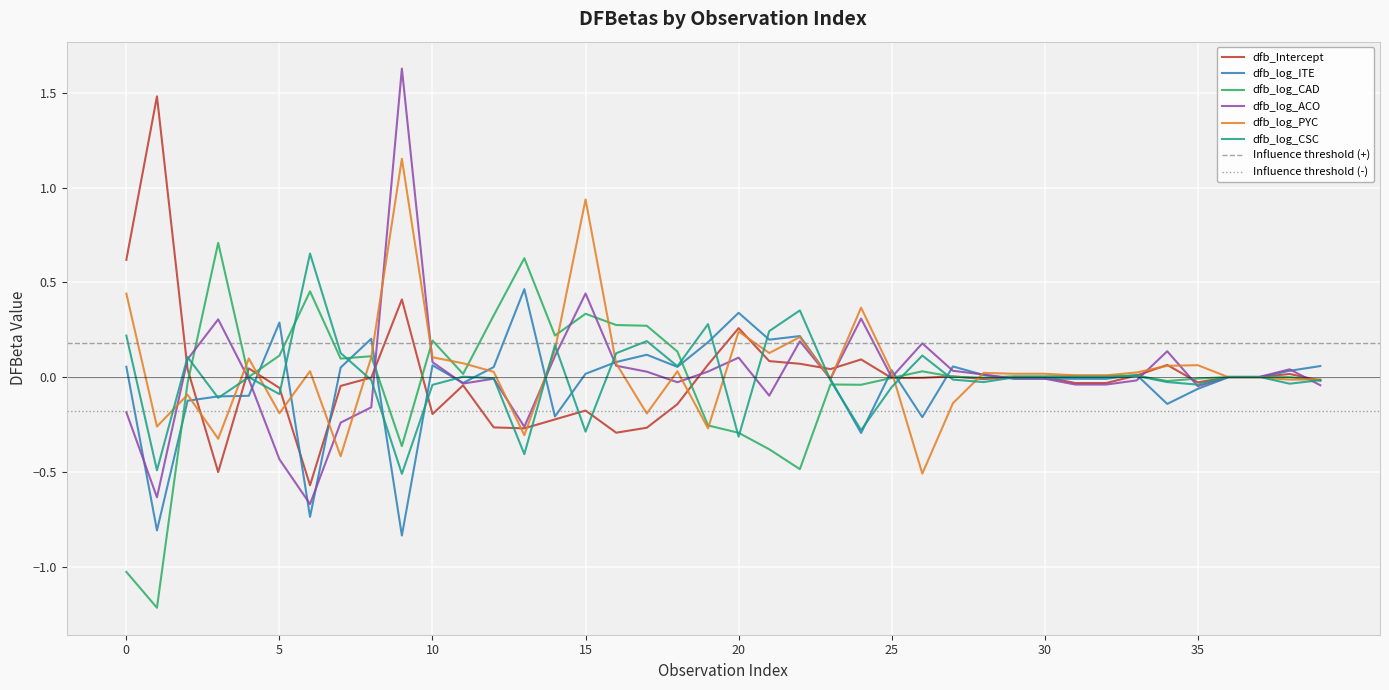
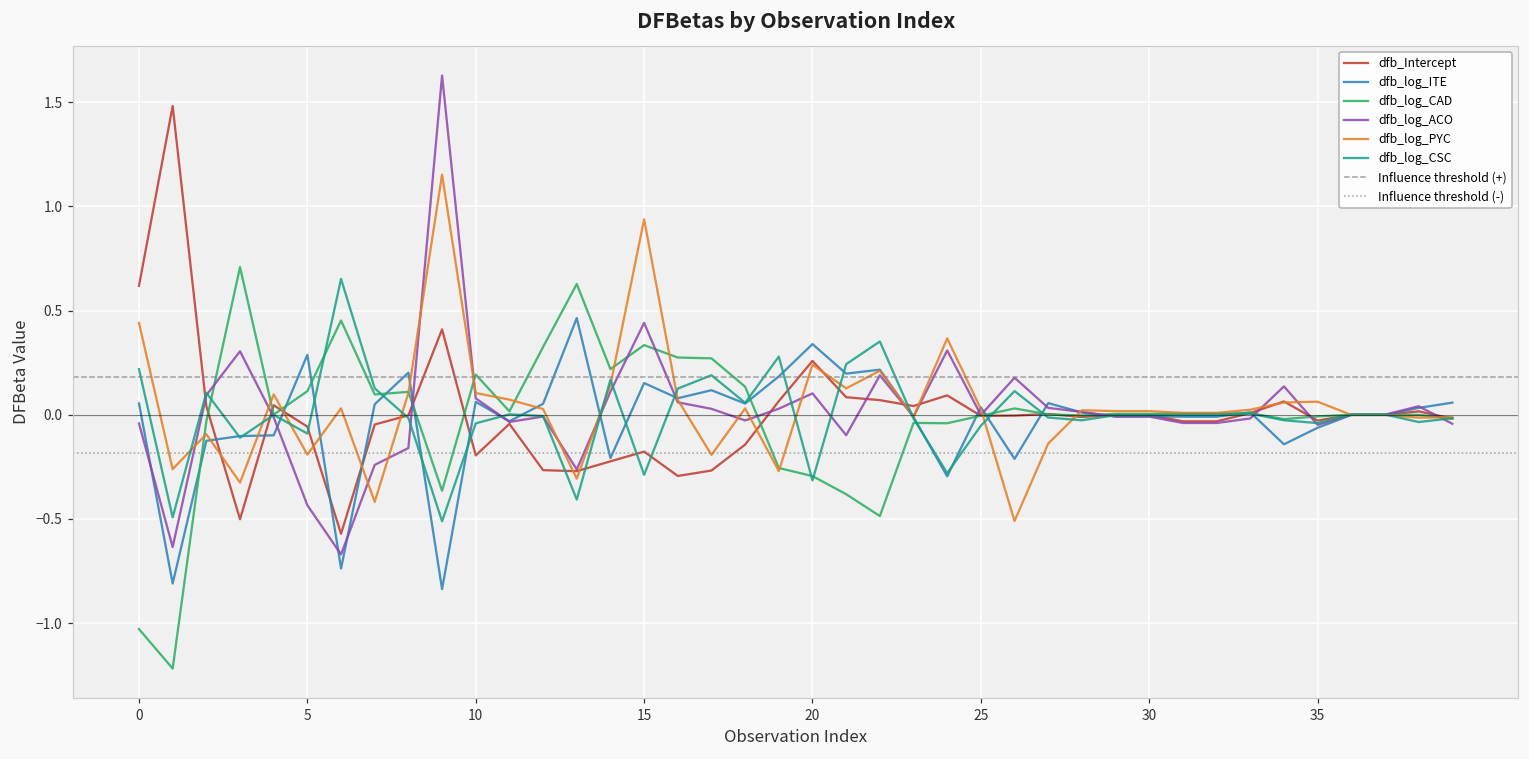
dfb_log_ACO, 0: -0.19 -> -0.04
dfb_log_ITE, 15: 0.02 -> 0.15
